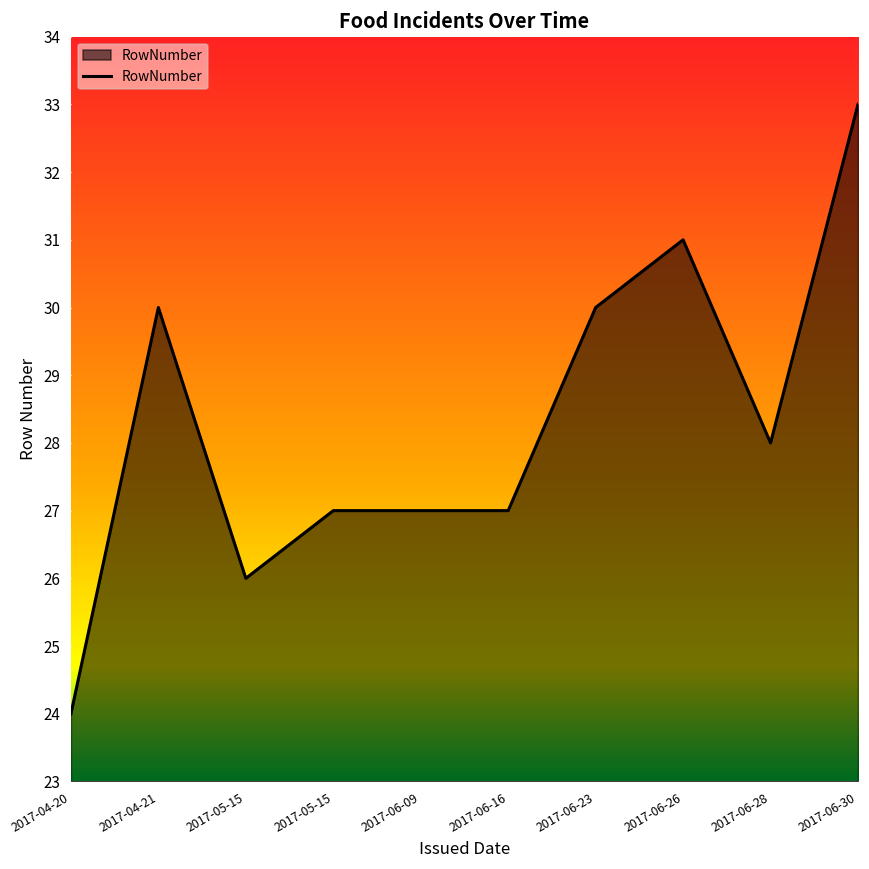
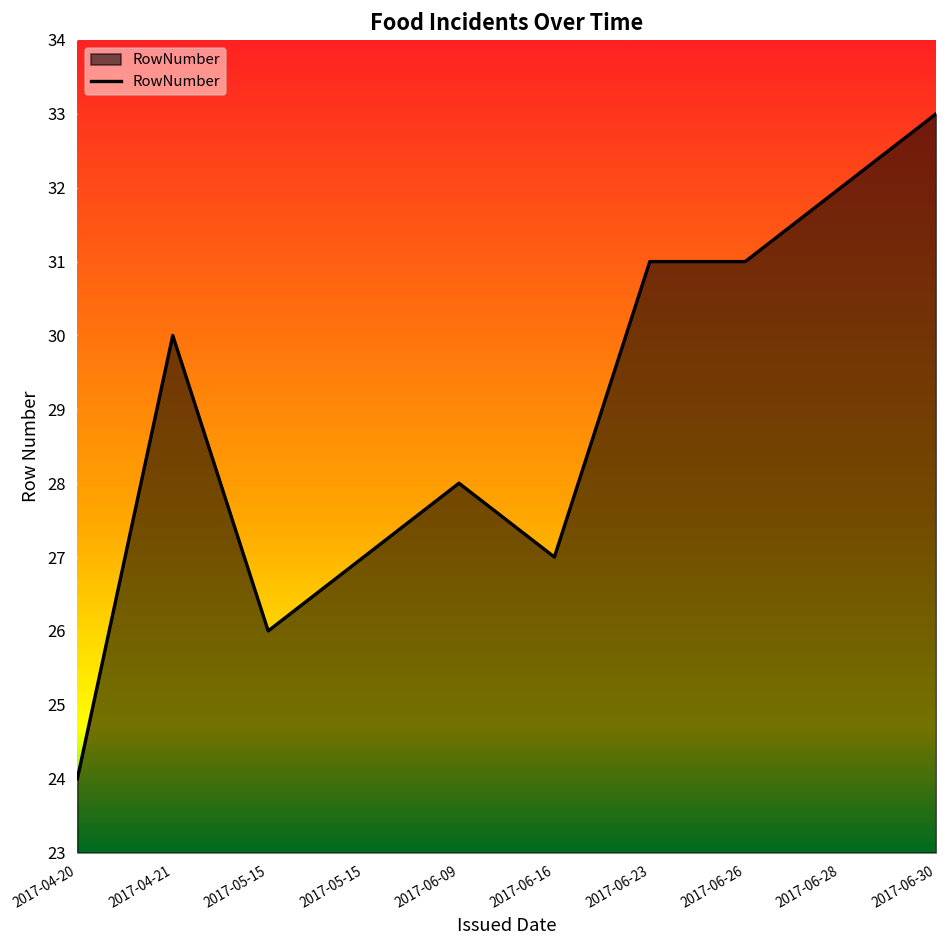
2017-06-09: 27 -> 28
2017-06-23: 30 -> 31
2017-06-28: 28 -> 32
